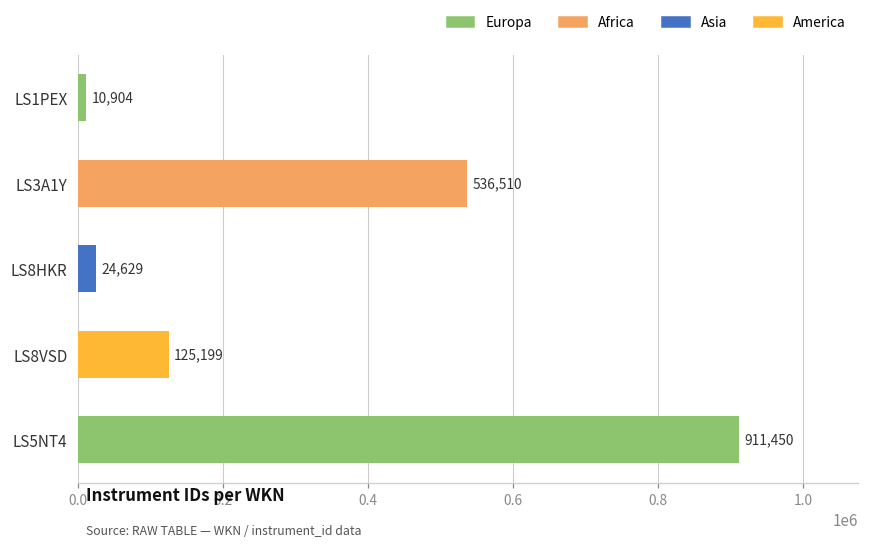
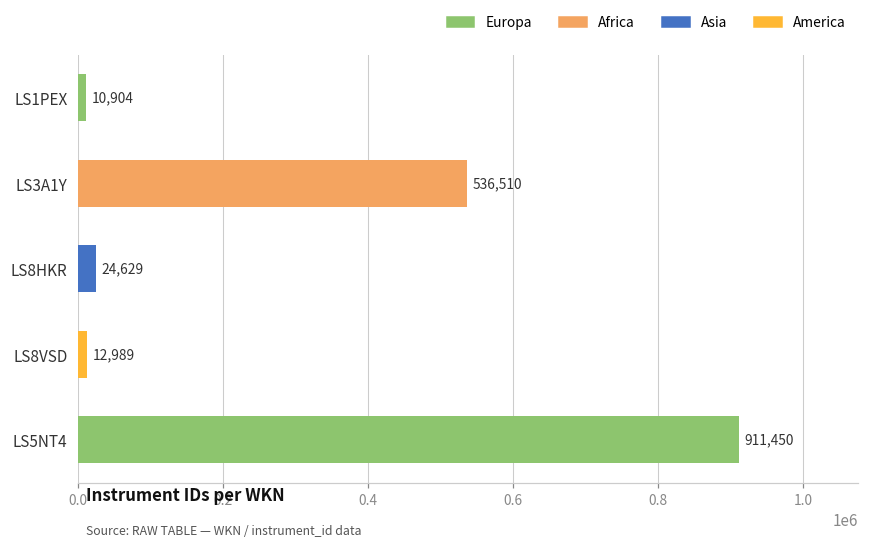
LS8VSD: 125,199 -> 12,989
